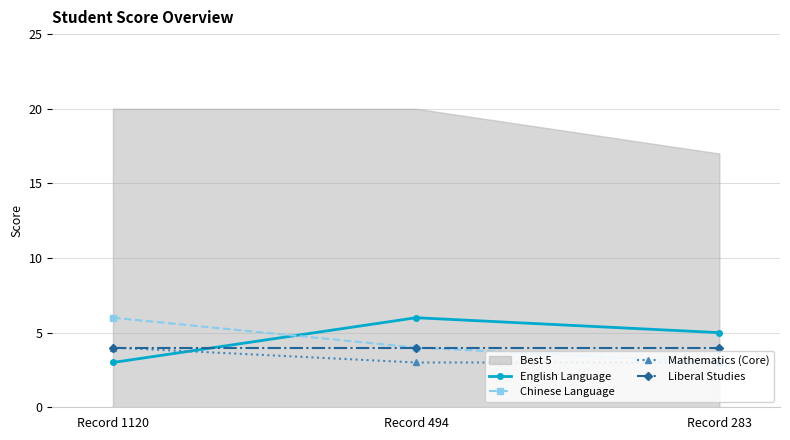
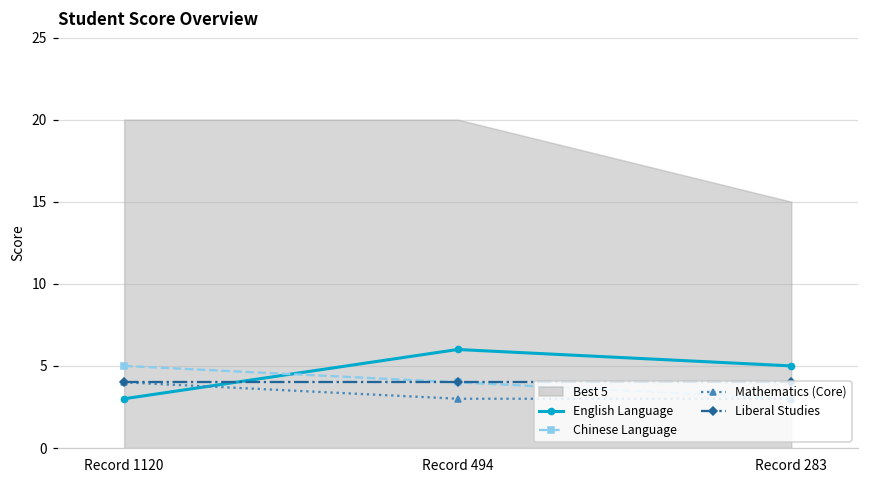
Chinese Language, Record 1120: 6 -> 5
Best 5, Record 283: 17 -> 15
